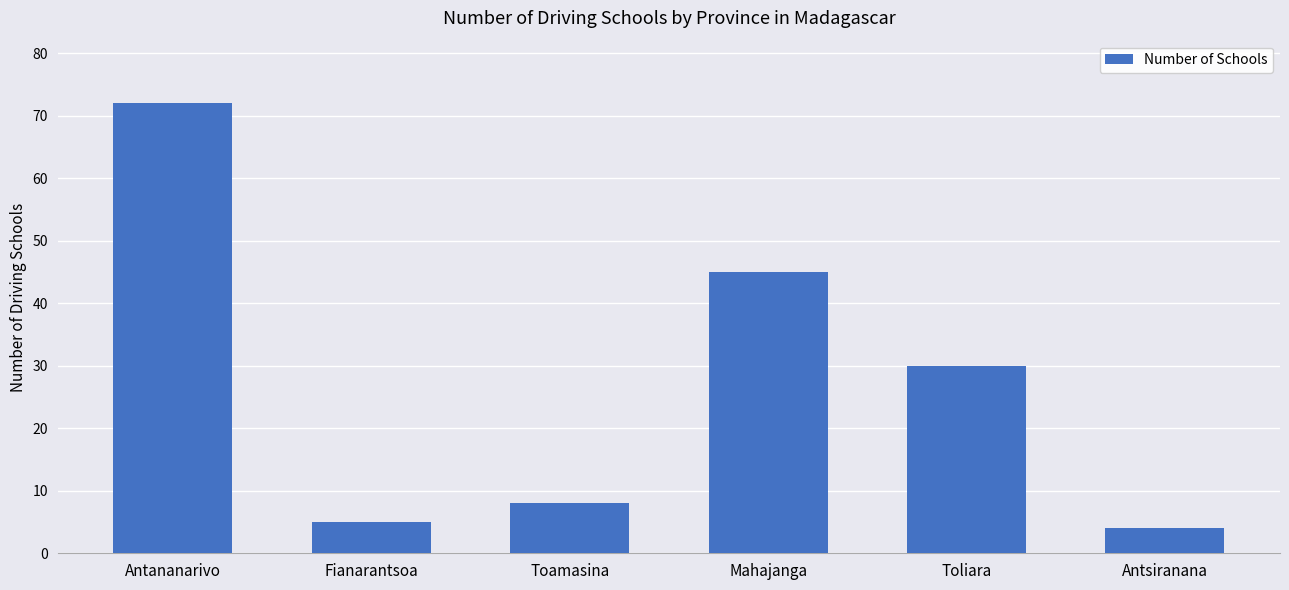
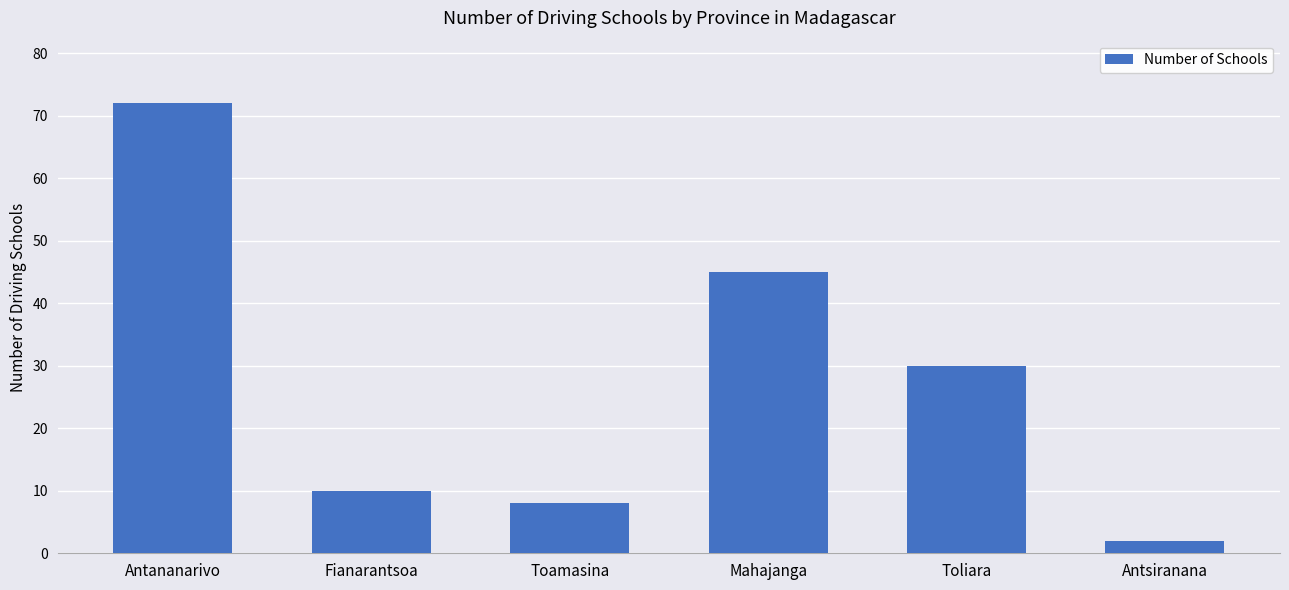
Fianarantsoa: 5 -> 10
Antsiranana: 4 -> 2
